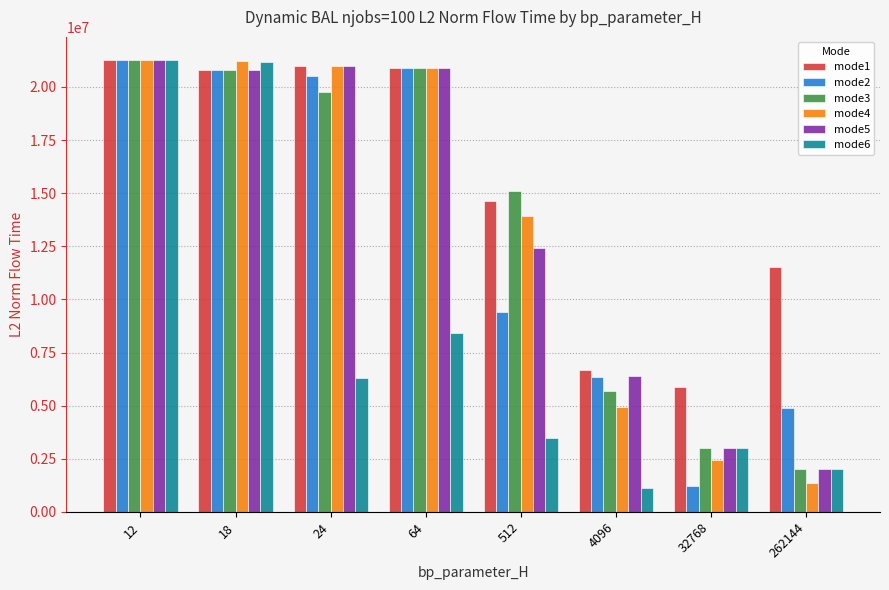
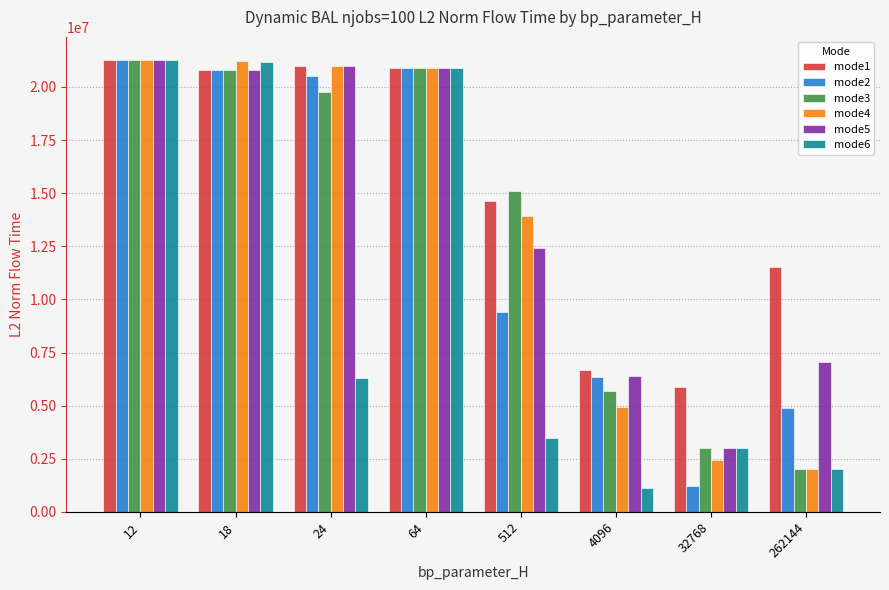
mode6, 64: 8400000 -> 20900000
mode4, 262144: 1400000 -> 2000000
mode5, 262144: 2000000 -> 7000000
